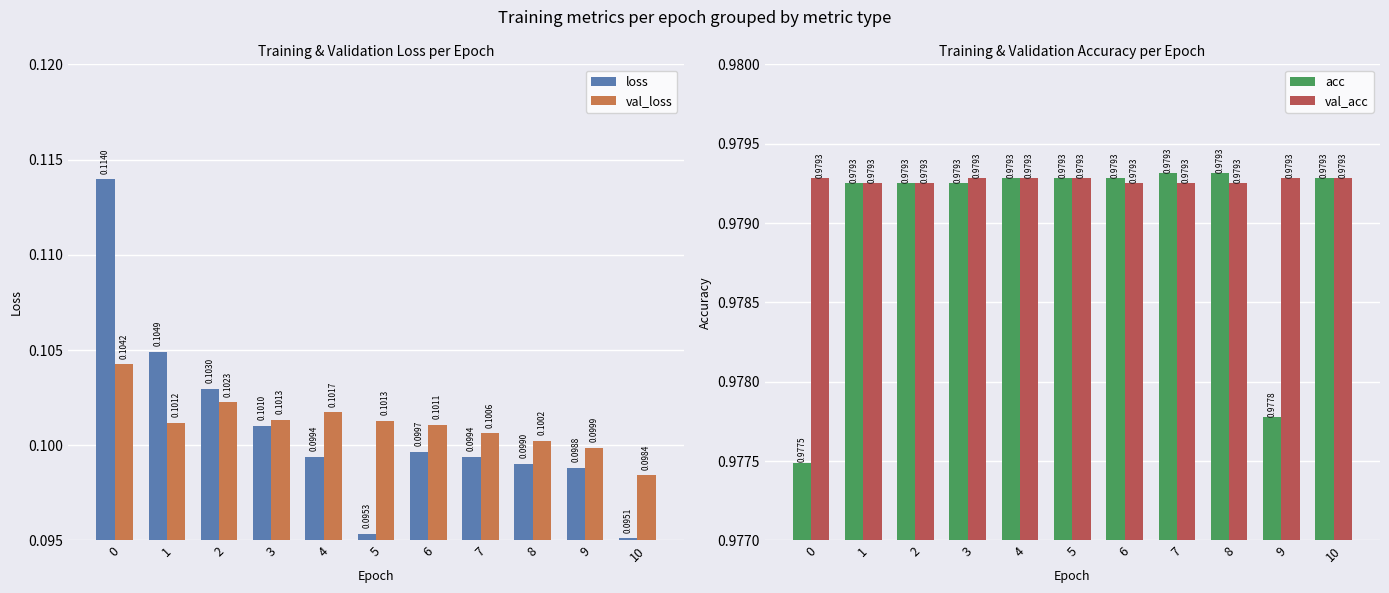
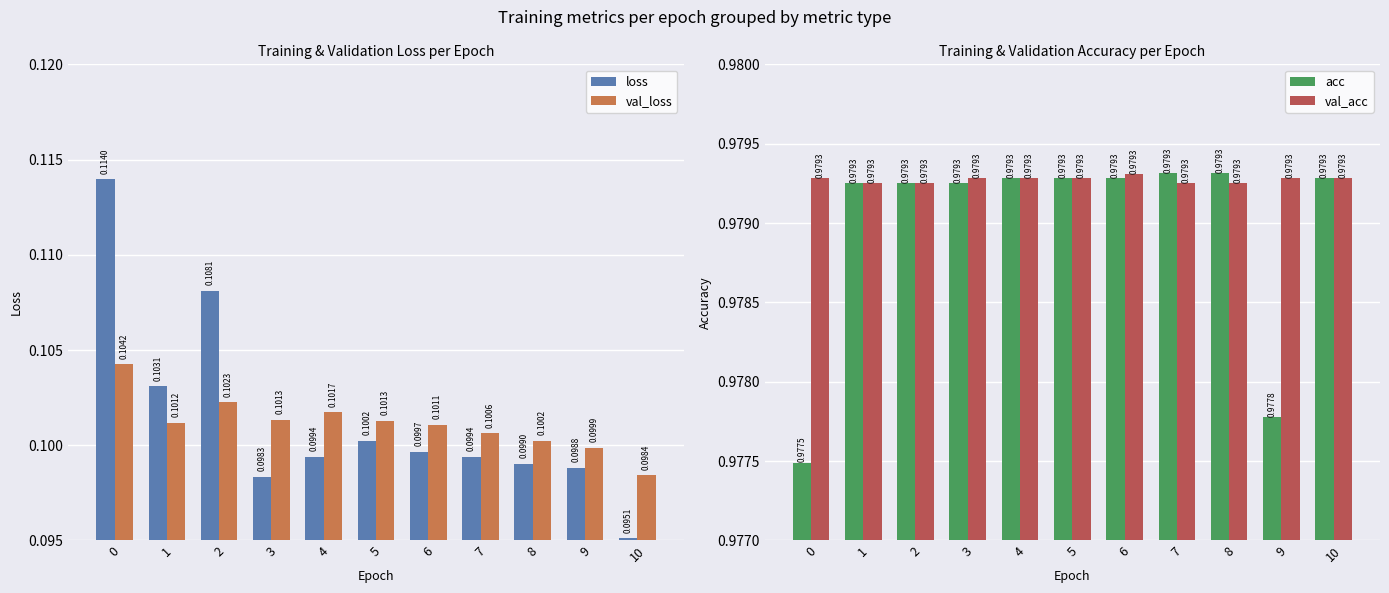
Training & Validation Loss per Epoch, loss, 1: 0.1049 -> 0.1031
Training & Validation Loss per Epoch, loss, 2: 0.1030 -> 0.1081
Training & Validation Loss per Epoch, loss, 3: 0.1010 -> 0.0983
Training & Validation Loss per Epoch, loss, 5: 0.0953 -> 0.1002
Training & Validation Accuracy per Epoch, val_acc, 6: 0.97925 -> 0.97931
